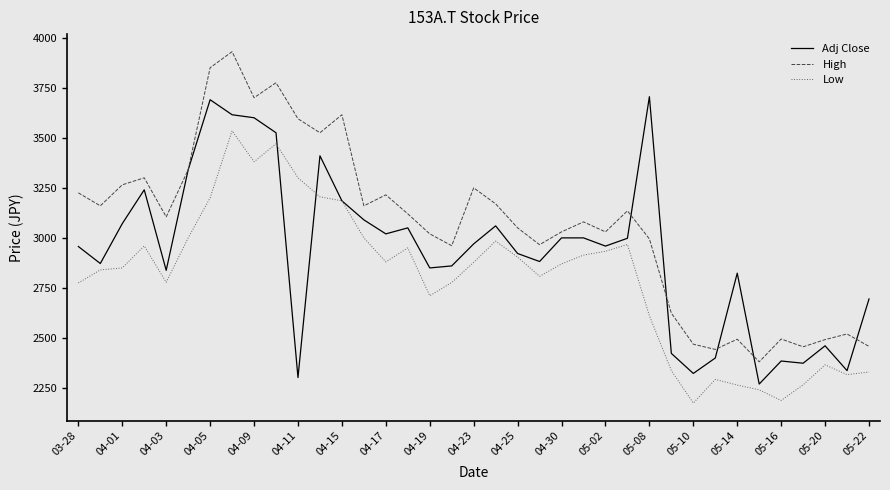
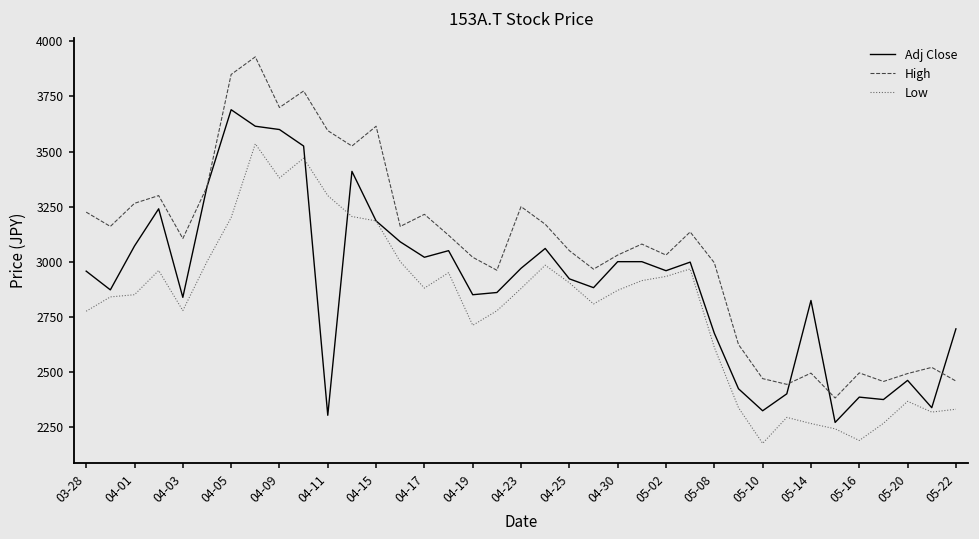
Adj Close, 05-08: 3710 -> 2680
